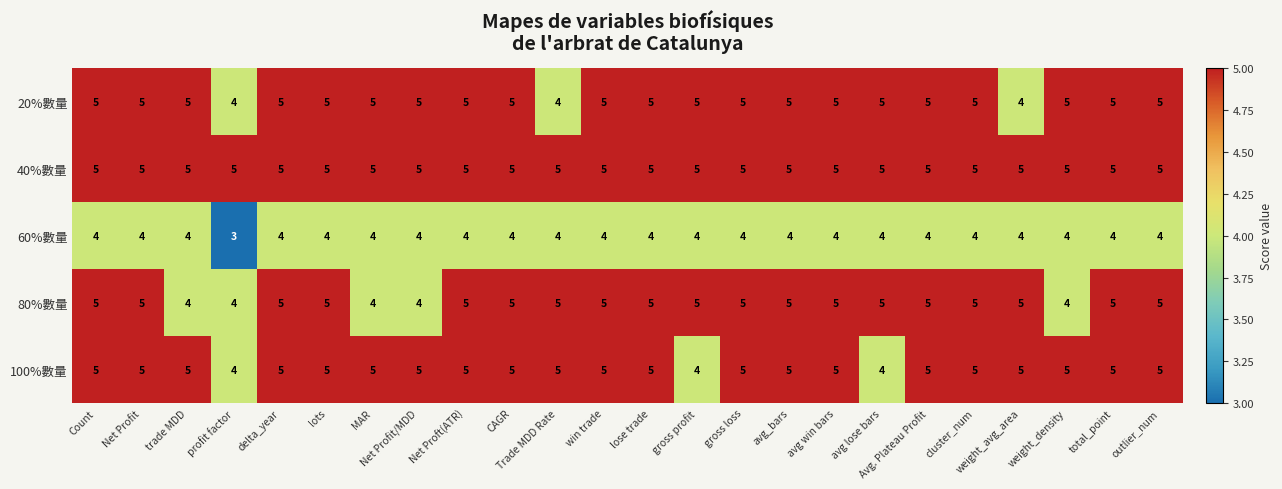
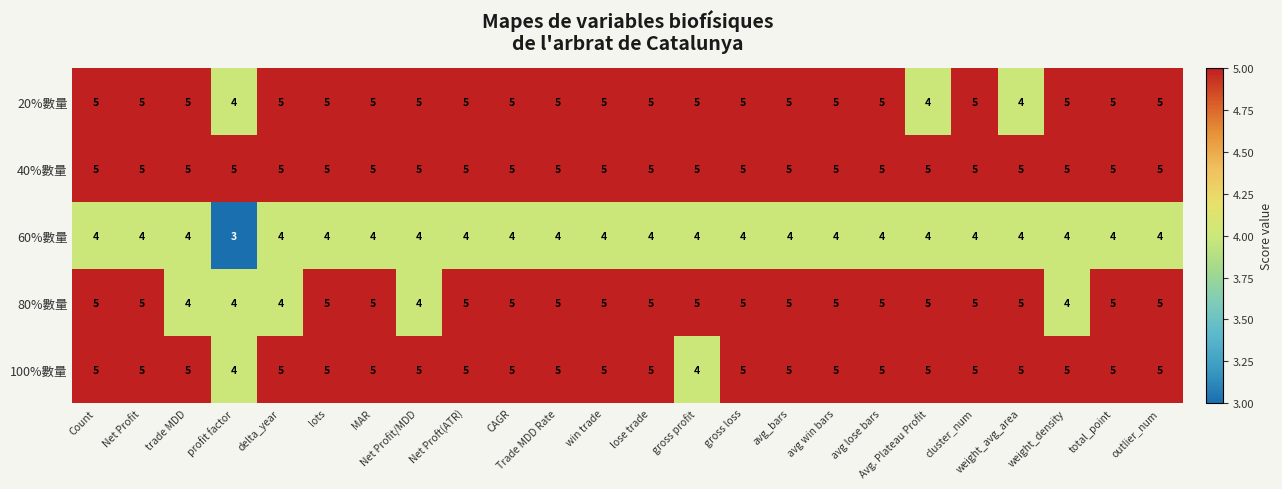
20%數量, Trade MDD Rate: 4 -> 5
20%數量, Avg. Plateau Profit: 5 -> 4
80%數量, delta_year: 5 -> 4
80%數量, MAR: 4 -> 5
100%數量, avg lose bars: 4 -> 5
